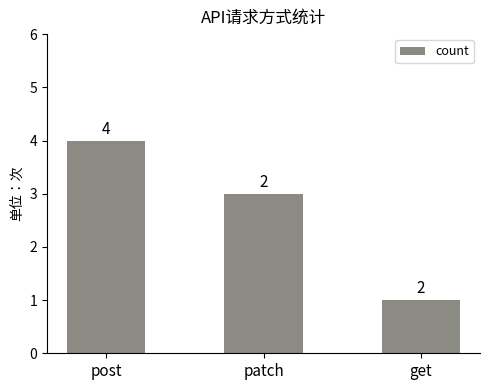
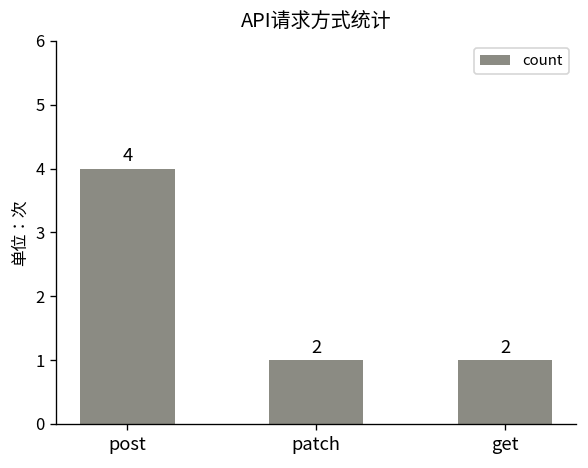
patch: 3 -> 1
